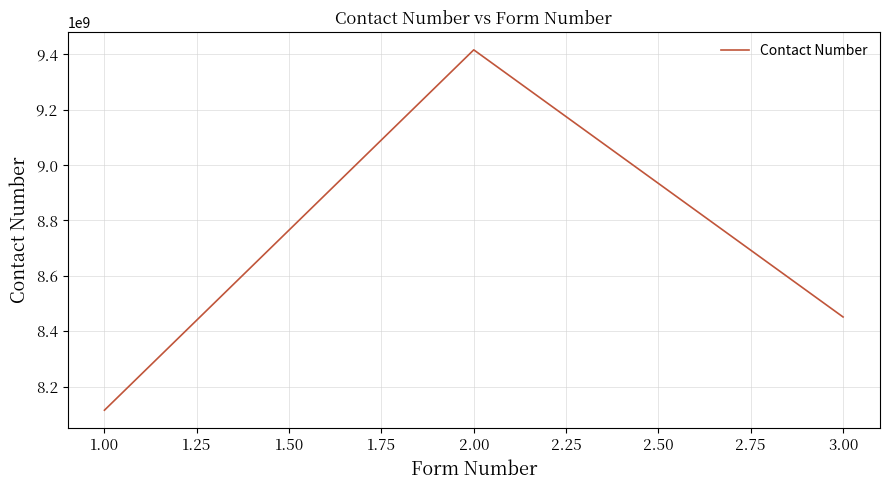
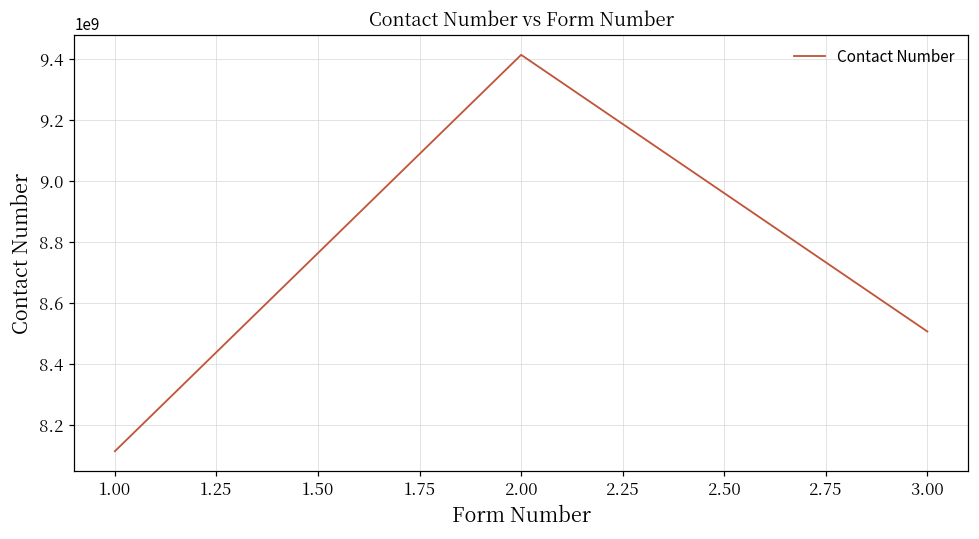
3.00: 8450000000 -> 8510000000
